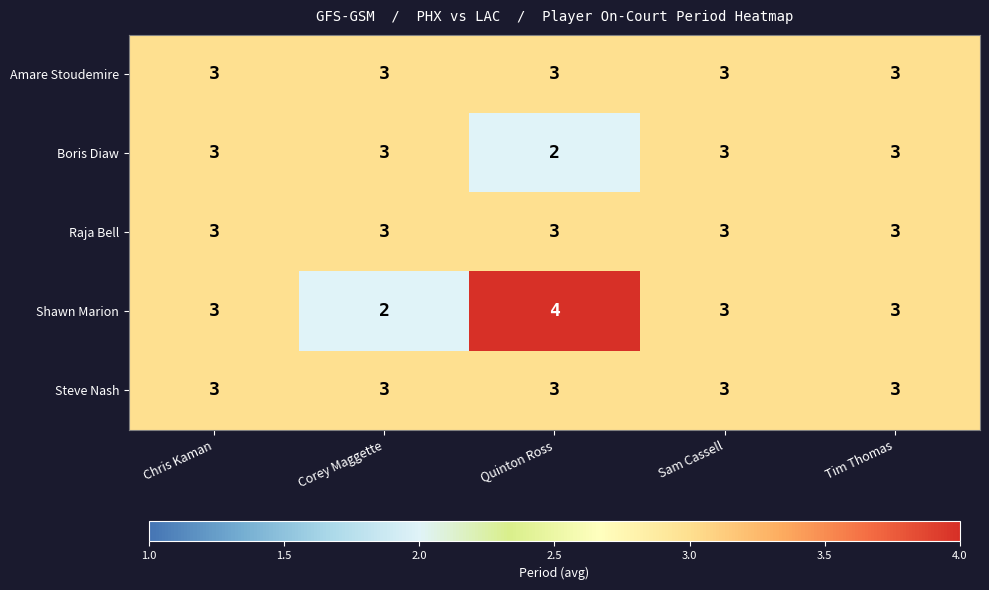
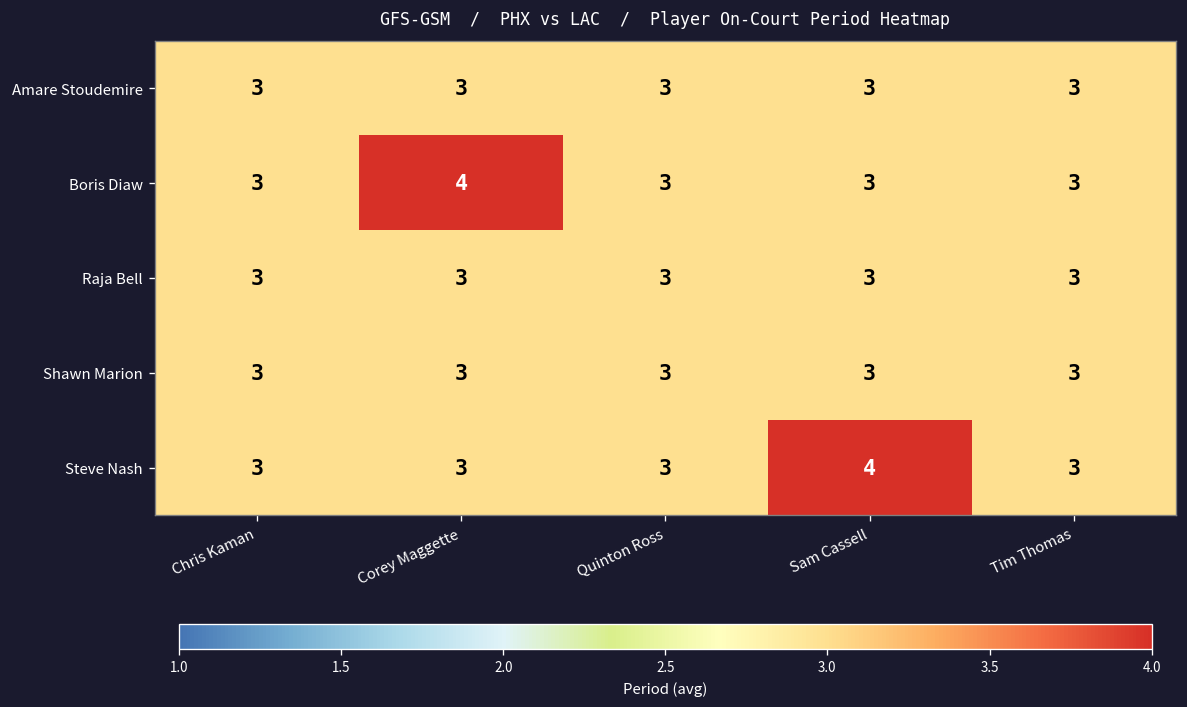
Boris Diaw, Corey Maggette: 3 -> 4
Boris Diaw, Quinton Ross: 2 -> 3
Shawn Marion, Corey Maggette: 2 -> 3
Shawn Marion, Quinton Ross: 4 -> 3
Steve Nash, Sam Cassell: 3 -> 4
